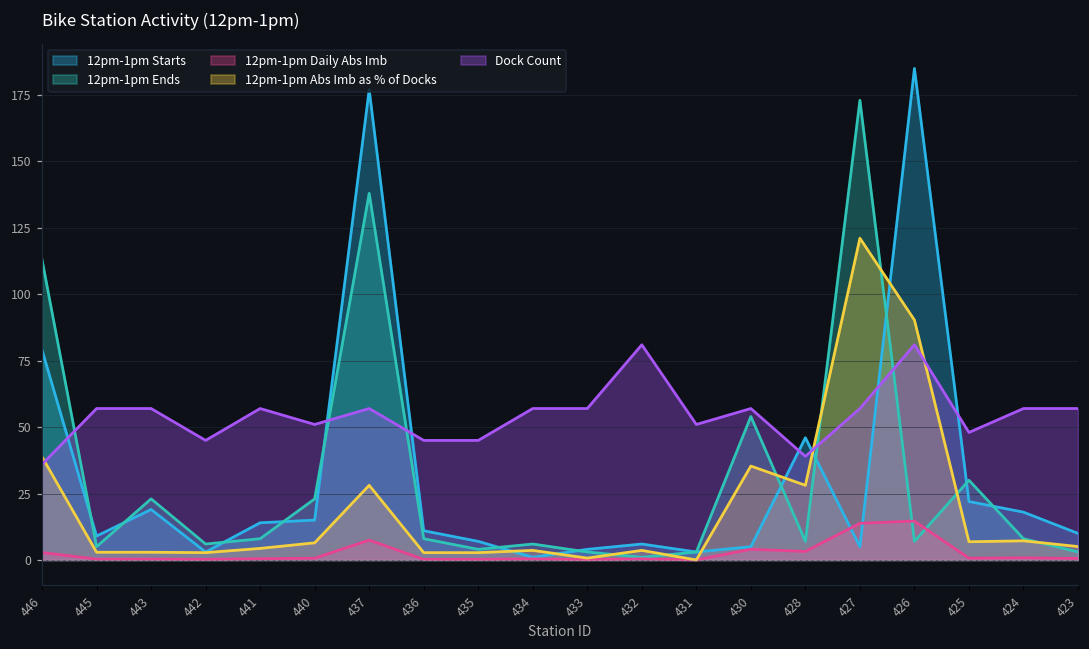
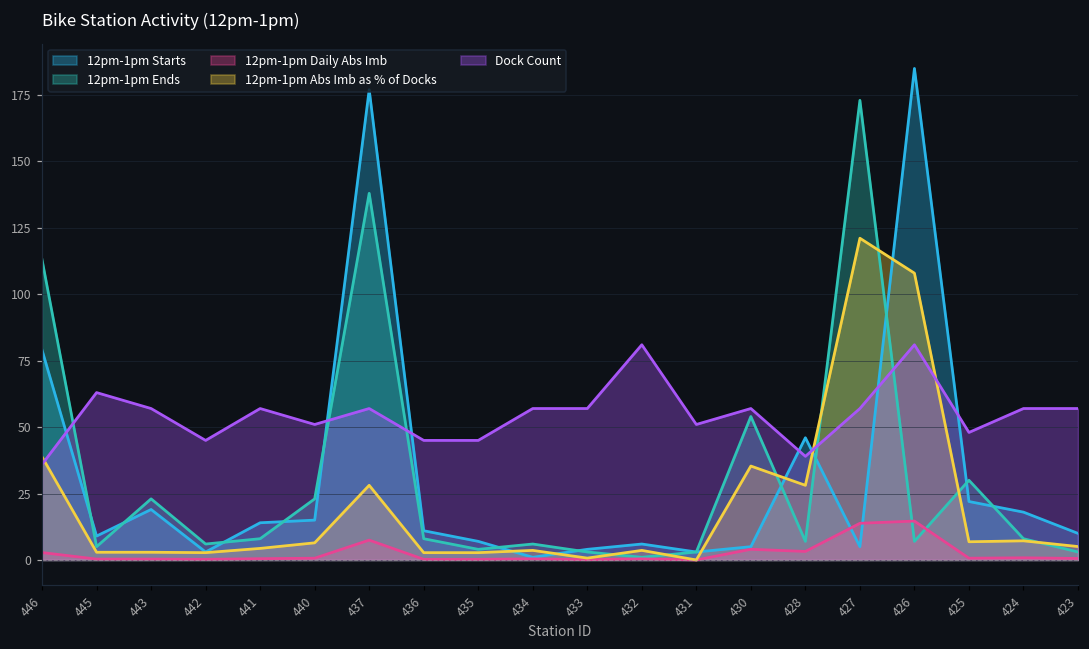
Dock Count, 445: 57 -> 63
12pm-1pm Abs Imb as % of Docks, 426: 90 -> 108
